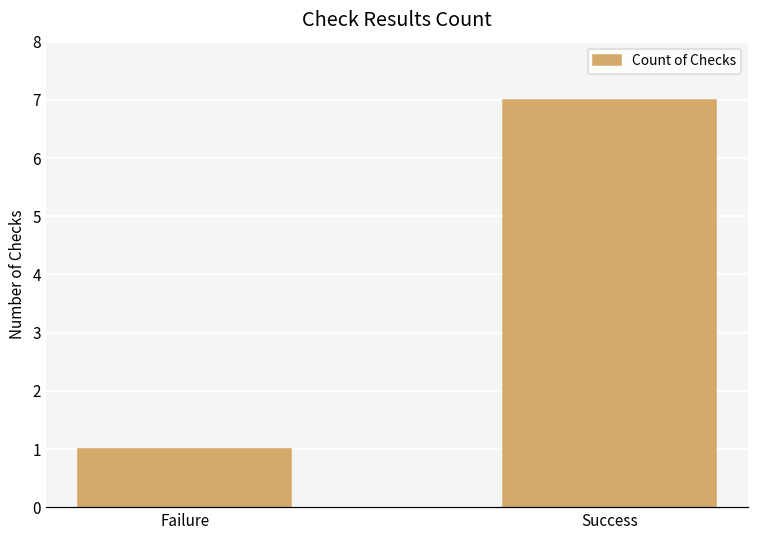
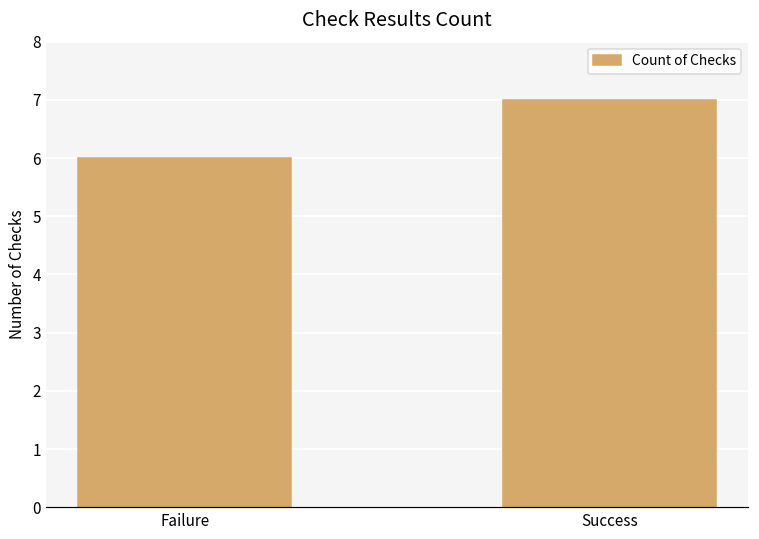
Failure: 1 -> 6
